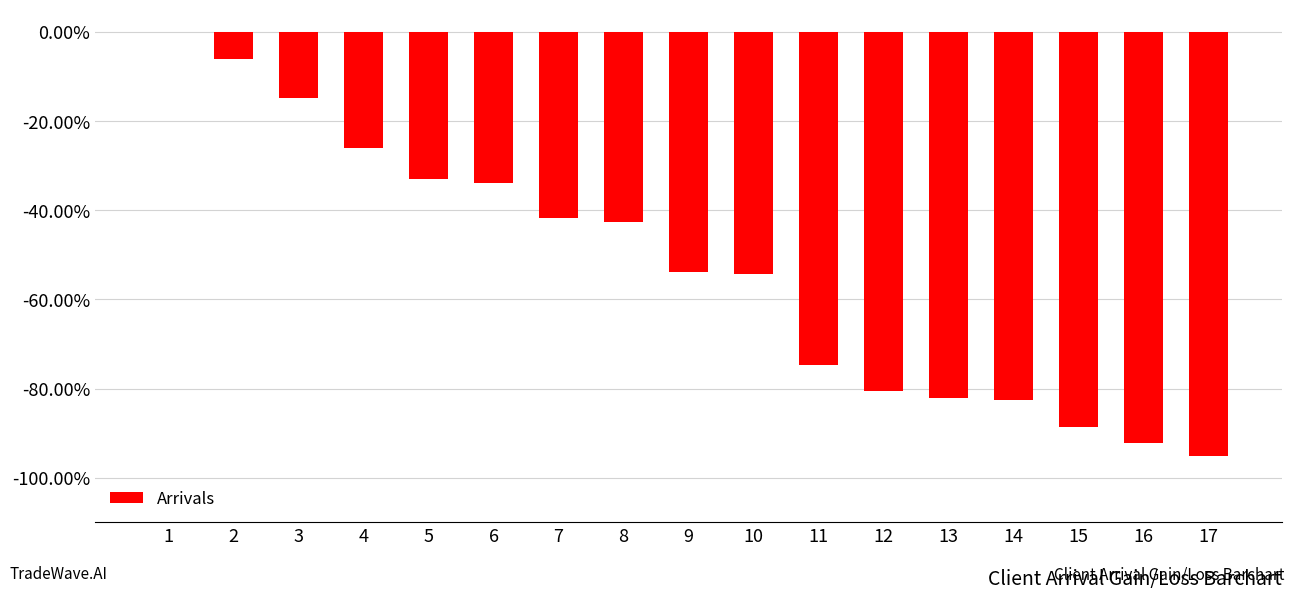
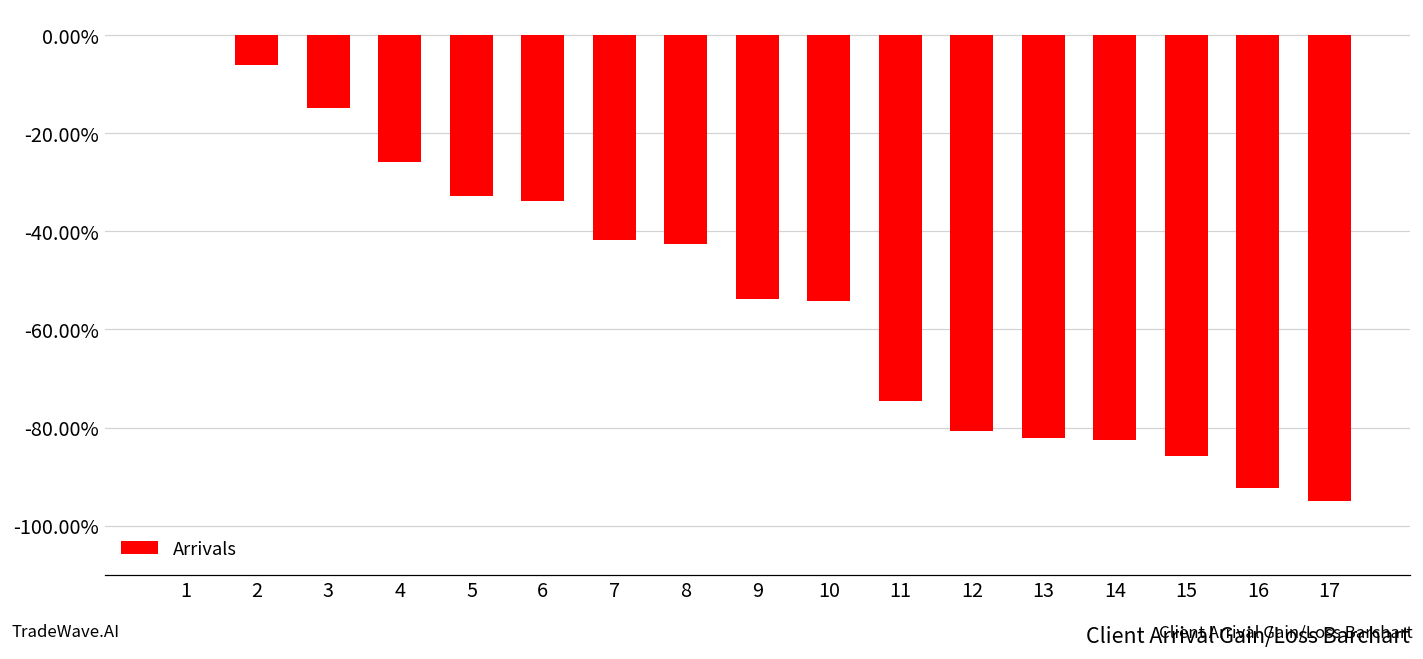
15: -89% -> -86%
